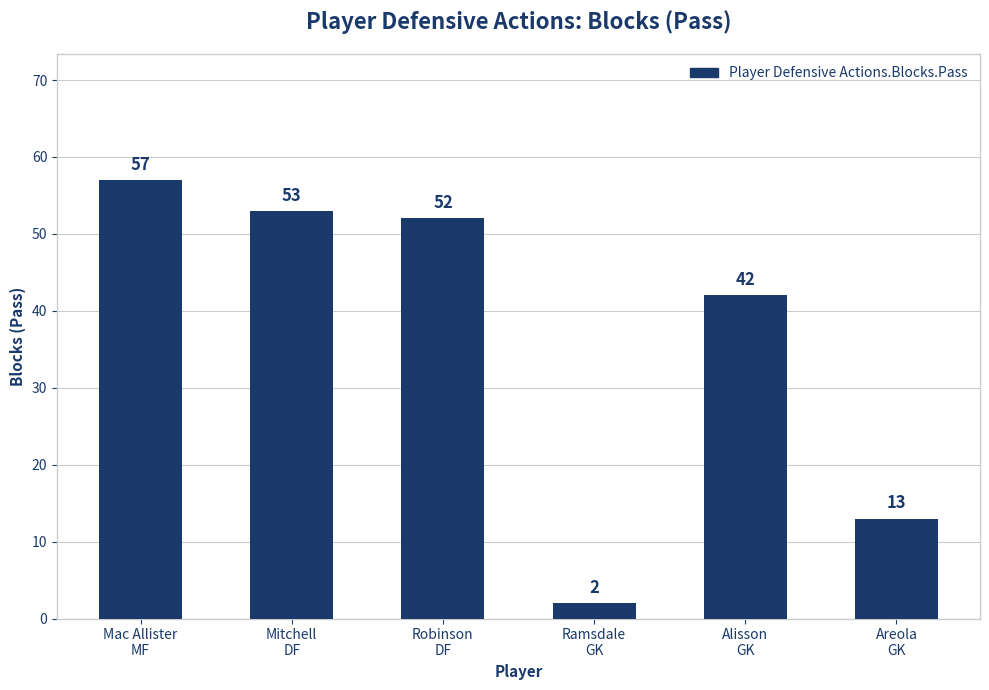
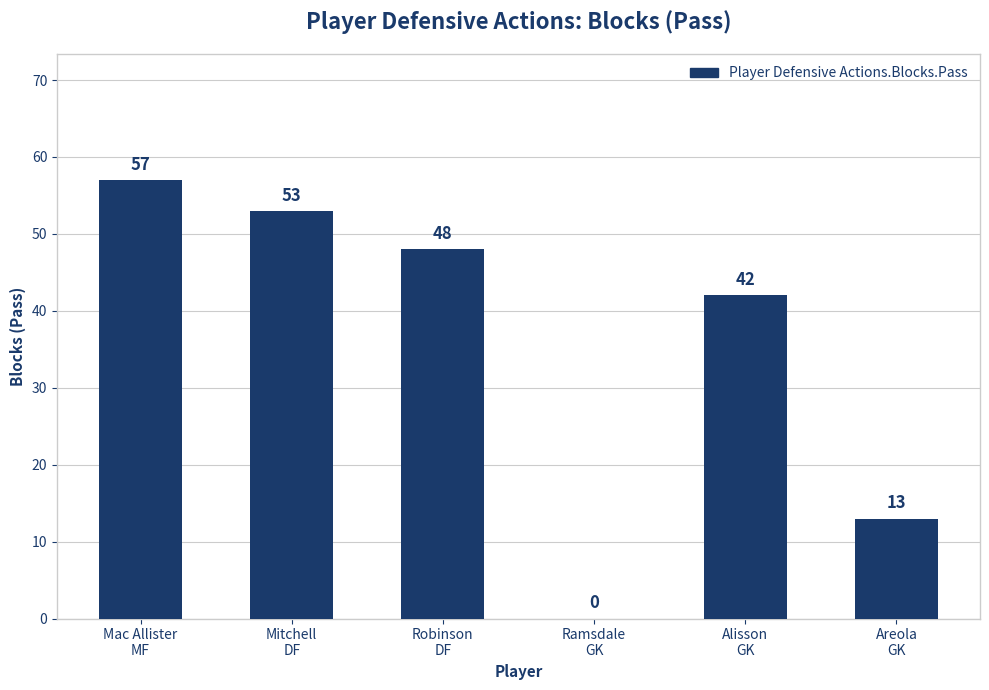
Robinson DF: 52 -> 48
Ramsdale GK: 2 -> 0
